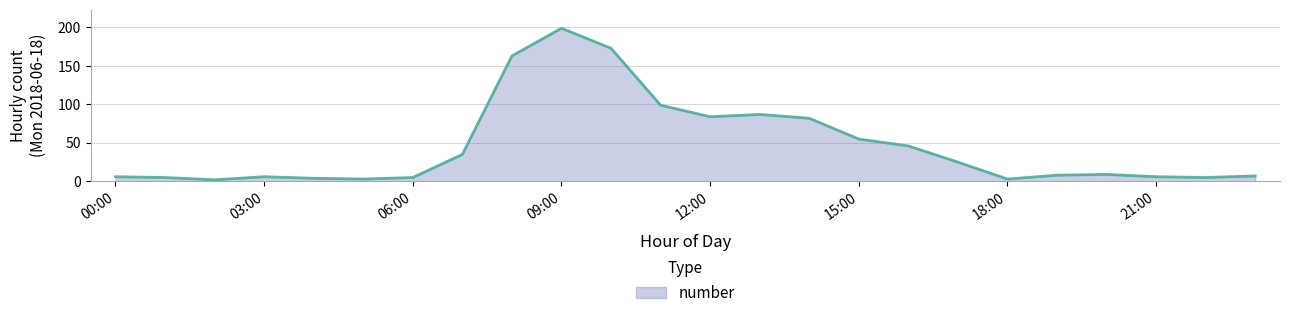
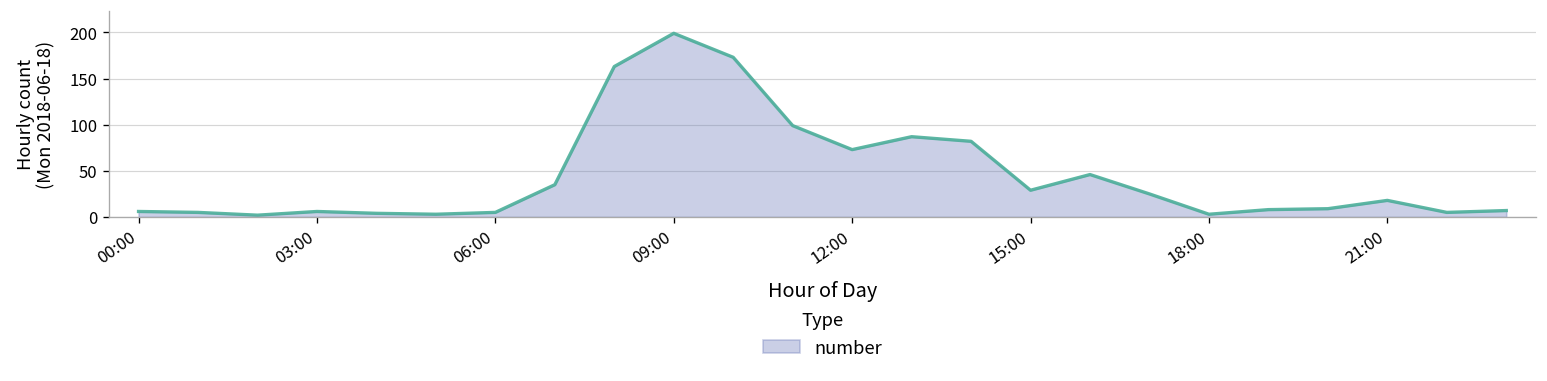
12:00: 80 -> 70
15:00: 60 -> 30
21:00: 10 -> 20
